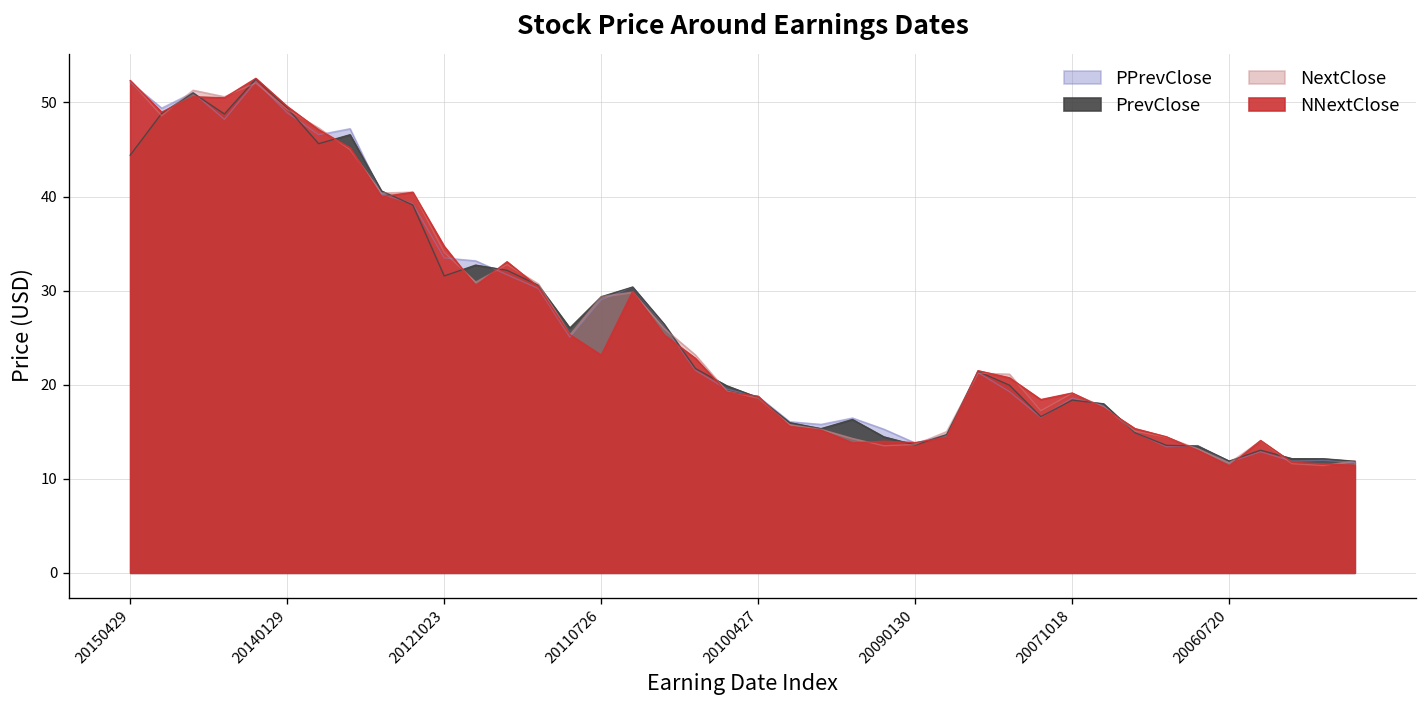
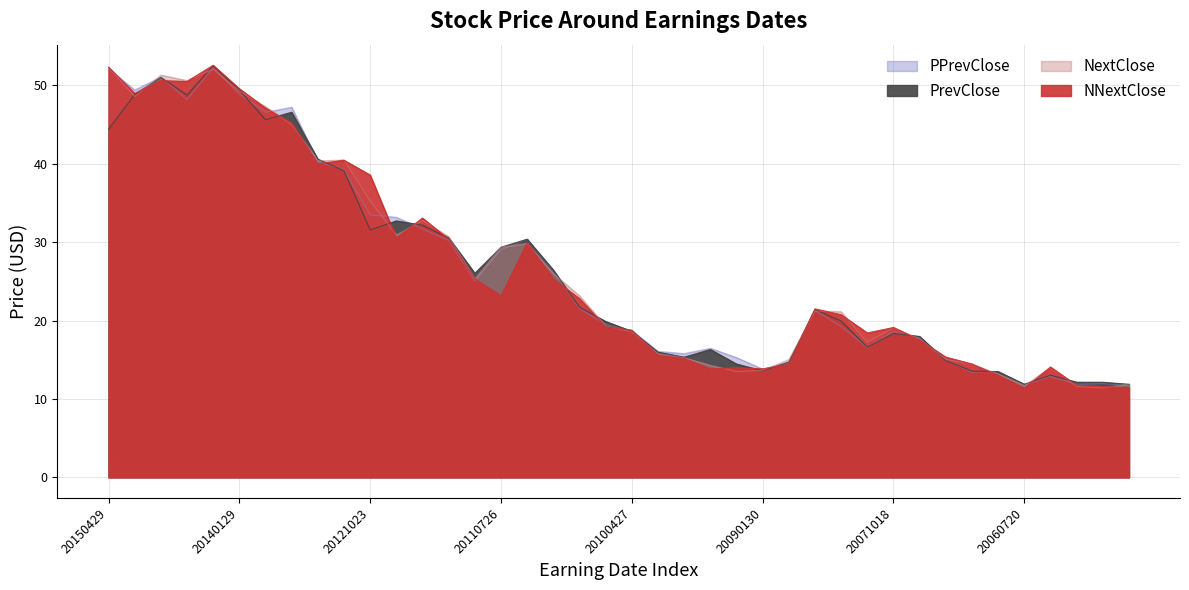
NextClose, 20121023: 34 -> 35
NNextClose, 20121023: 35 -> 39
